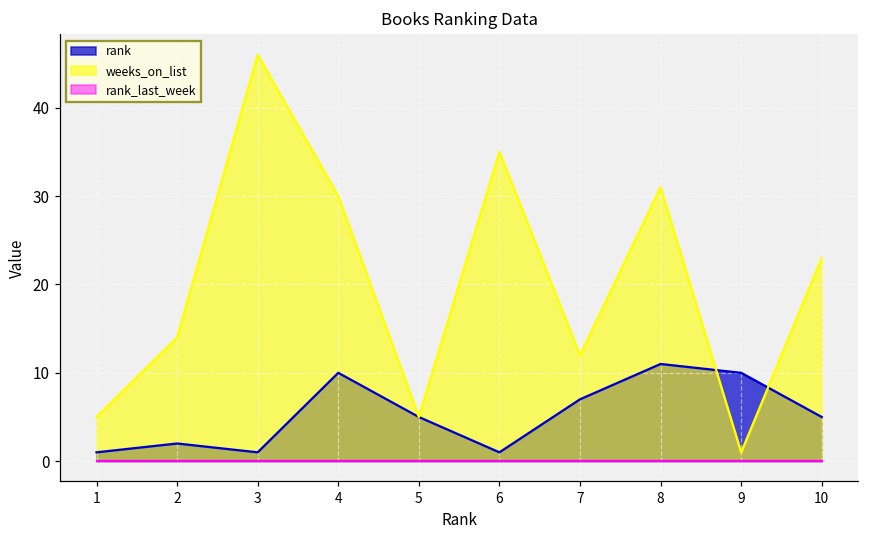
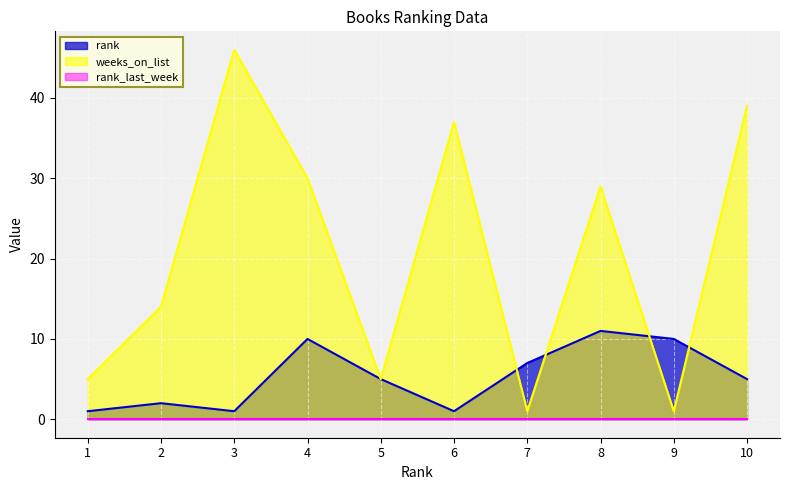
weeks_on_list, 6: 35 -> 37
weeks_on_list, 7: 12 -> 1
weeks_on_list, 8: 31 -> 29
weeks_on_list, 10: 23 -> 39
